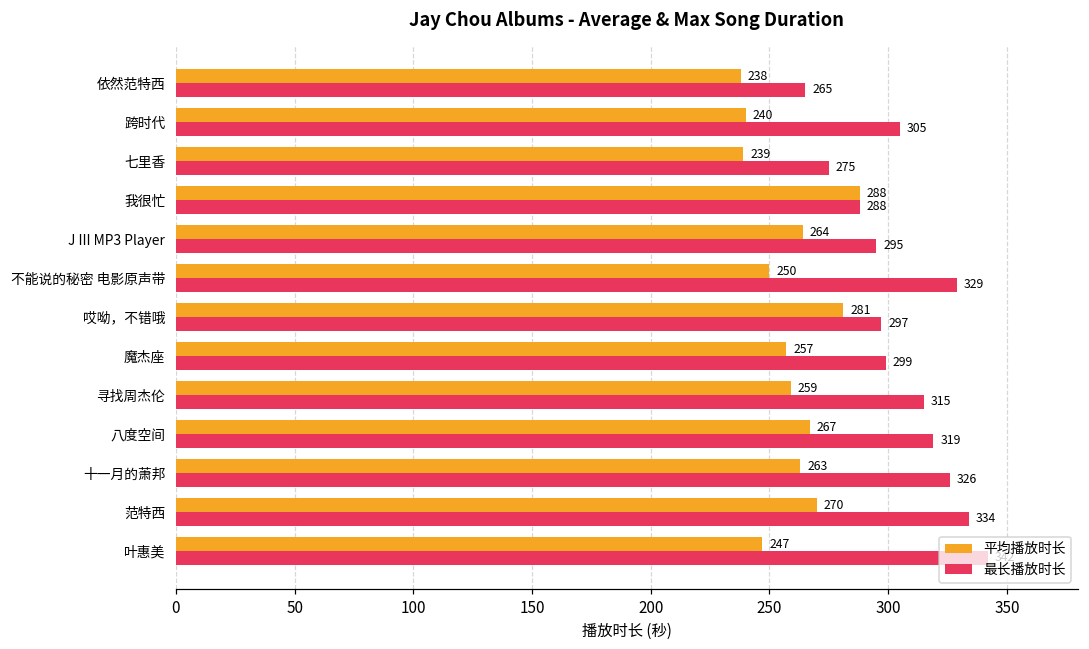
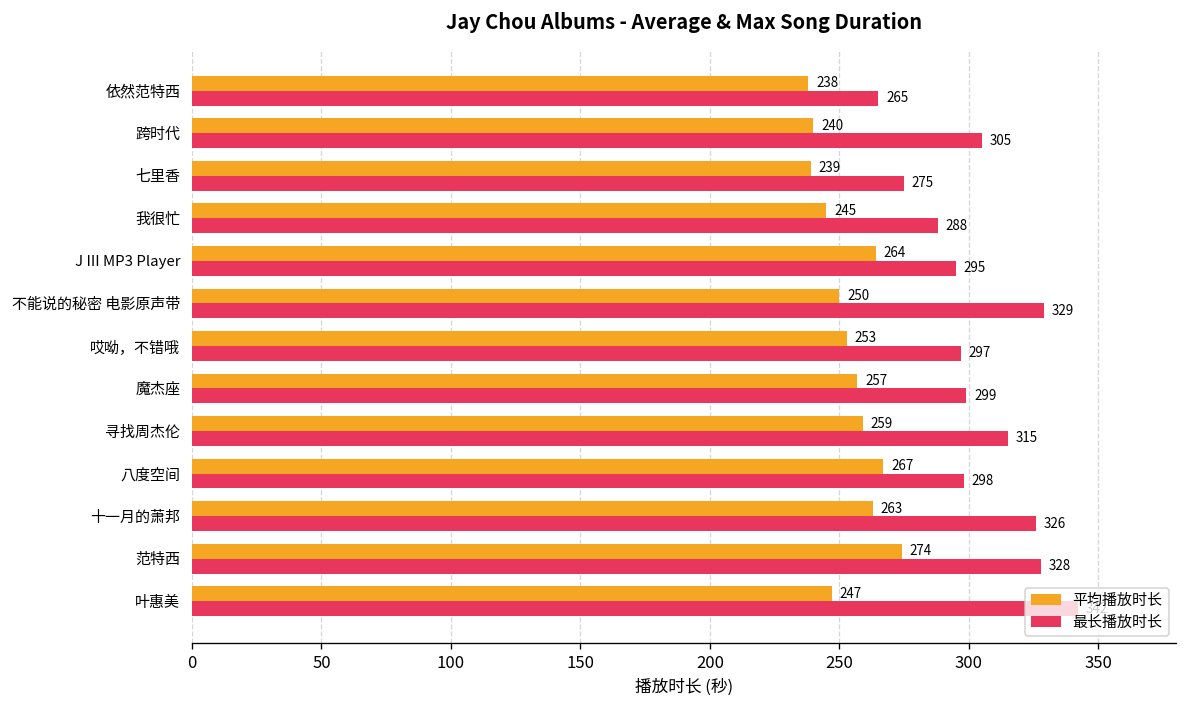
平均播放时长, 我很忙: 288 -> 245
平均播放时长, 哎呦，不错哦: 281 -> 253
最长播放时长, 八度空间: 319 -> 298
平均播放时长, 范特西: 270 -> 274
最长播放时长, 范特西: 334 -> 328
